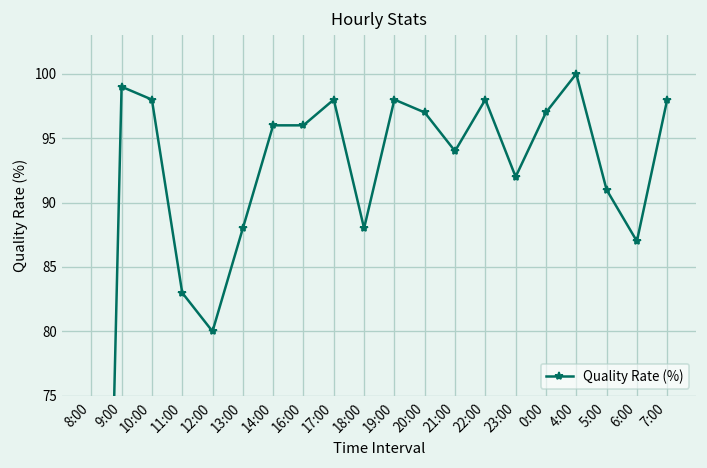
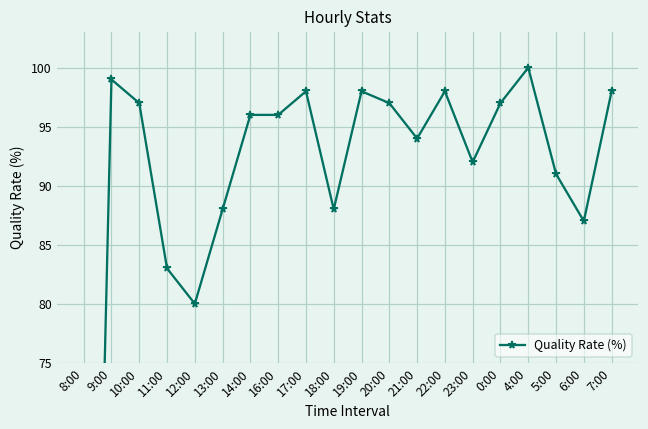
10:00: 98 -> 97
